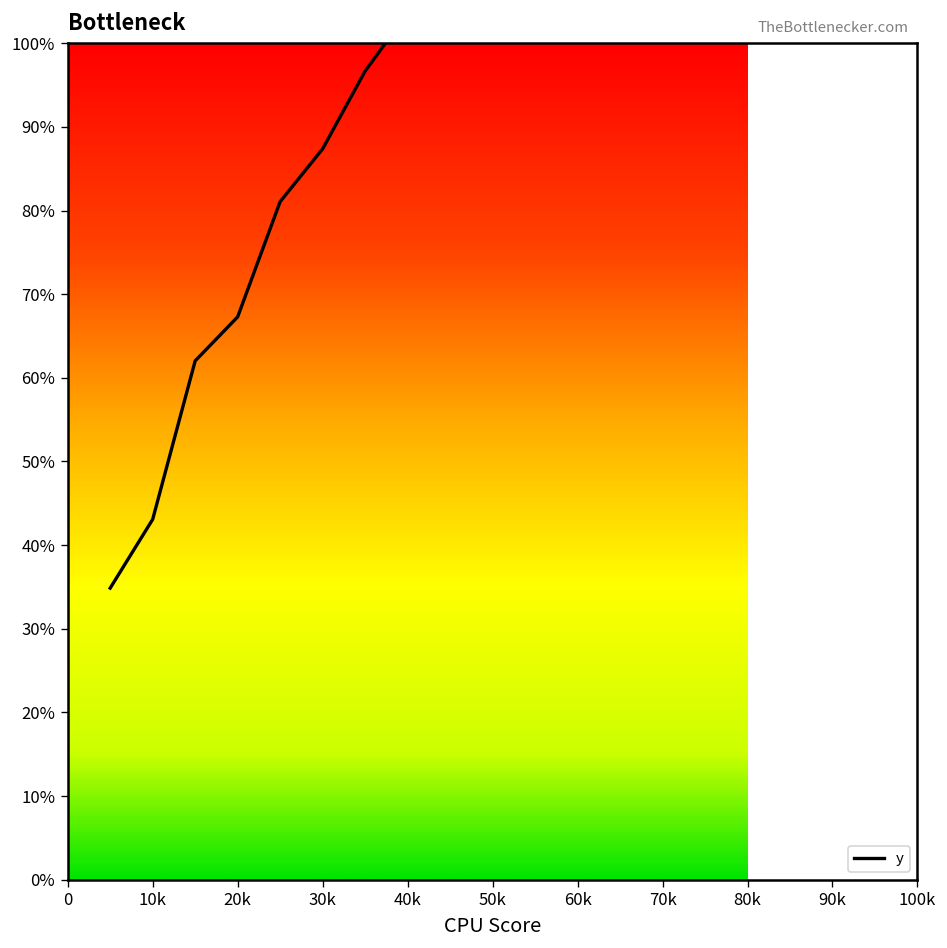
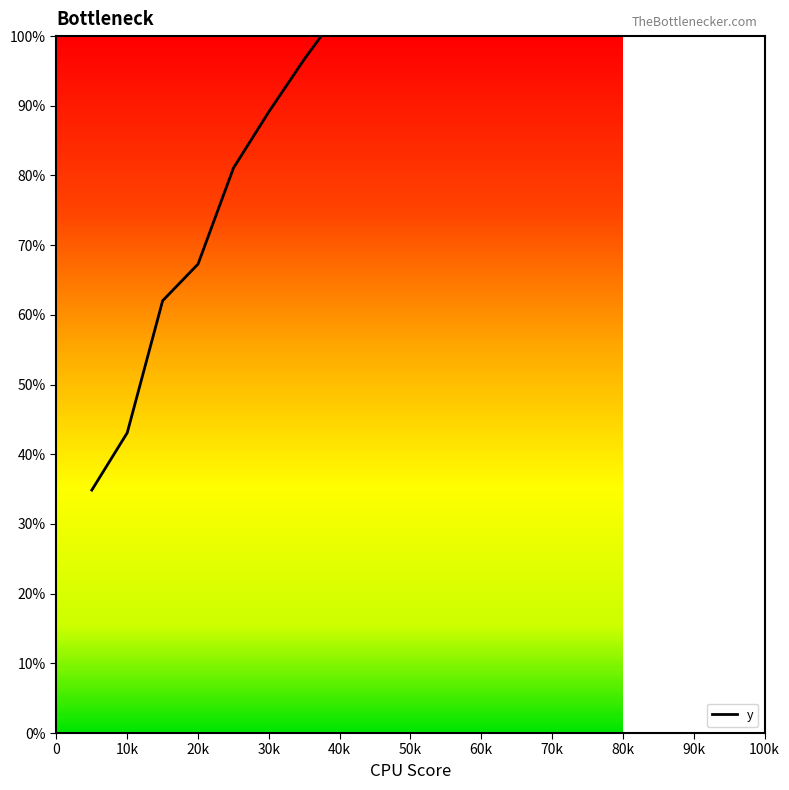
30k: 87% -> 89%
